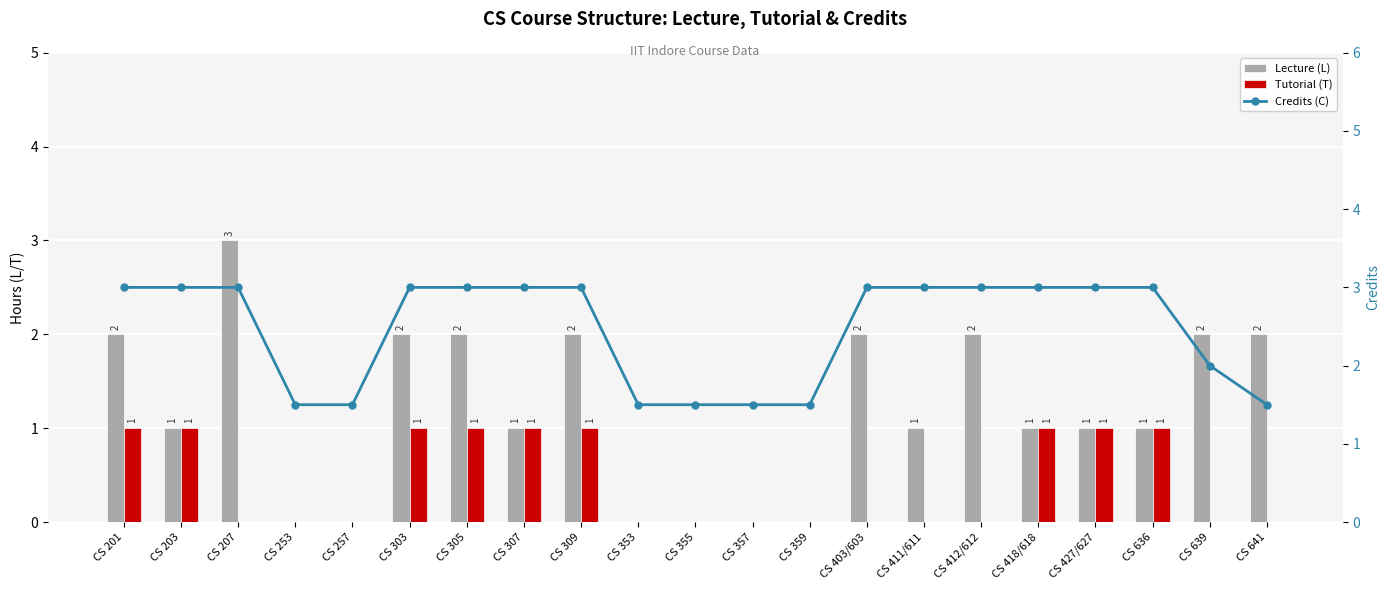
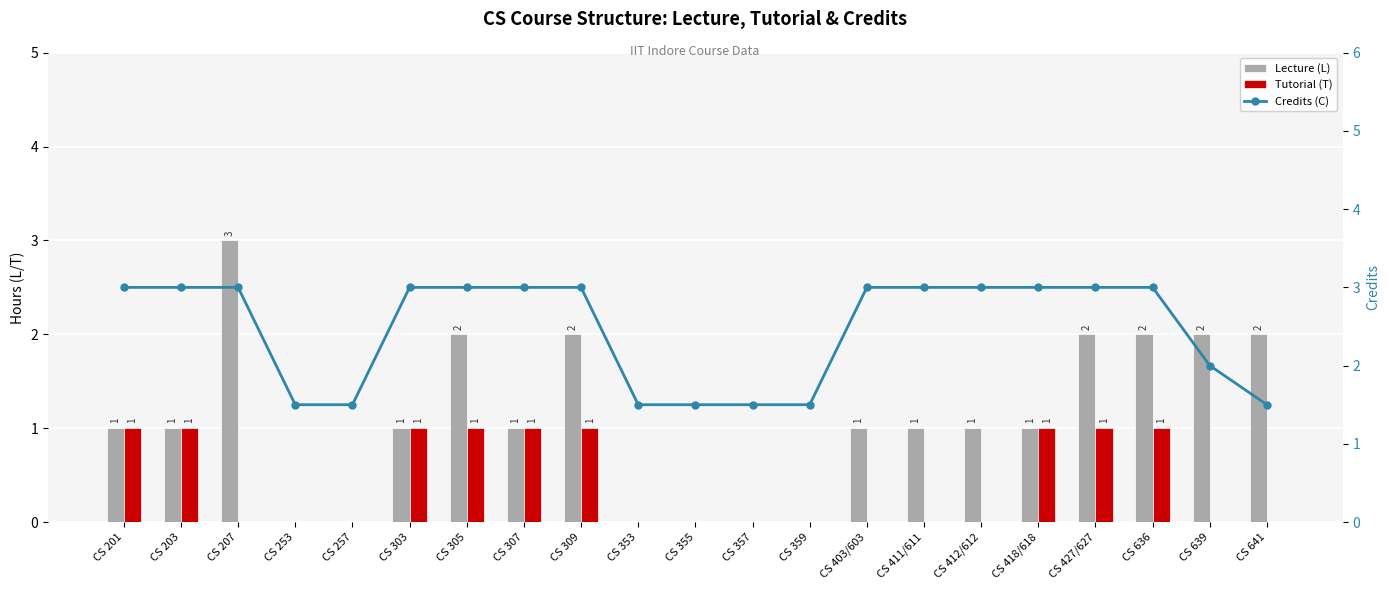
Lecture (L), CS 201: 2 -> 1
Lecture (L), CS 303: 2 -> 1
Lecture (L), CS 403/603: 2 -> 1
Lecture (L), CS 412/612: 2 -> 1
Lecture (L), CS 427/627: 1 -> 2
Lecture (L), CS 636: 1 -> 2
